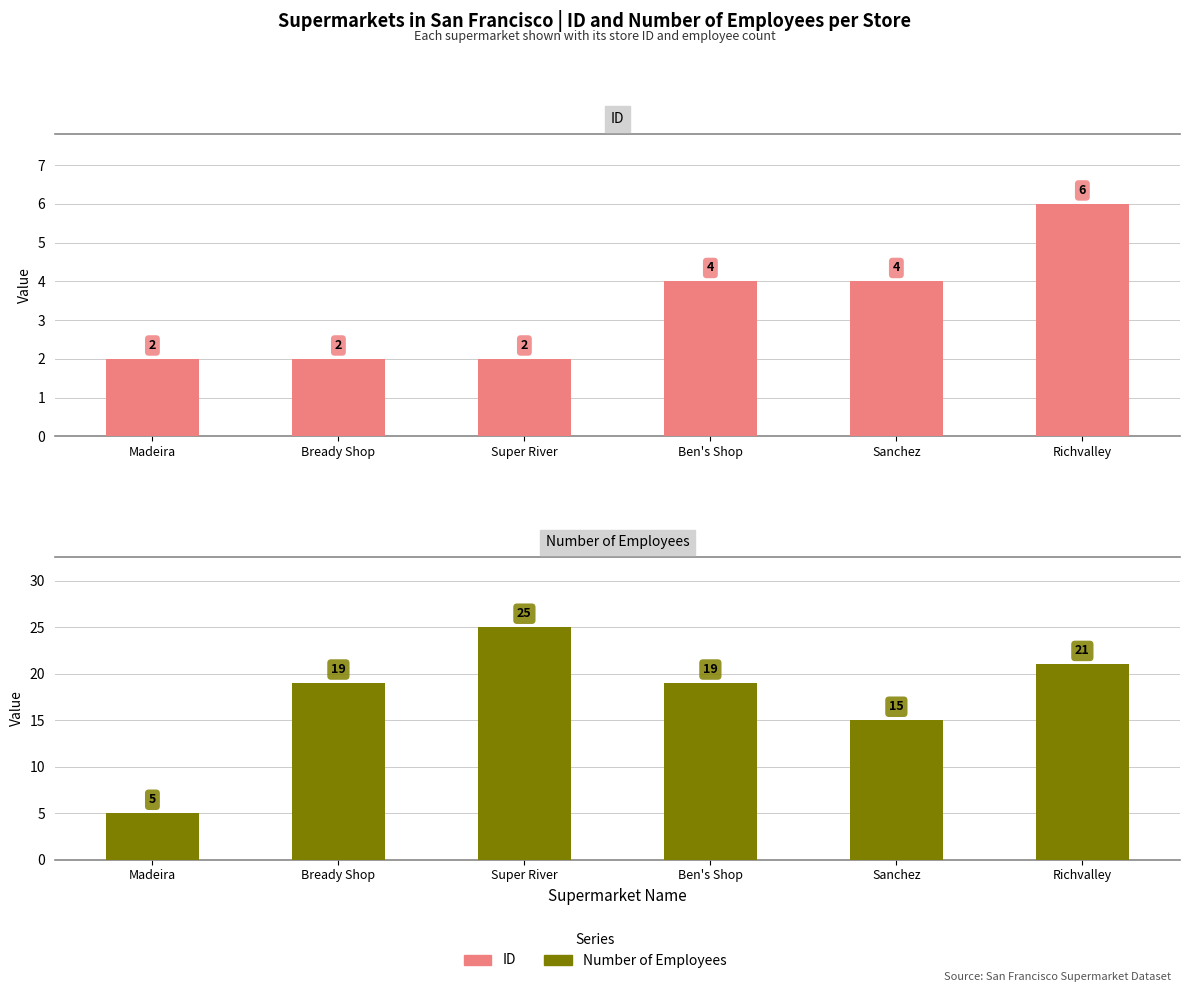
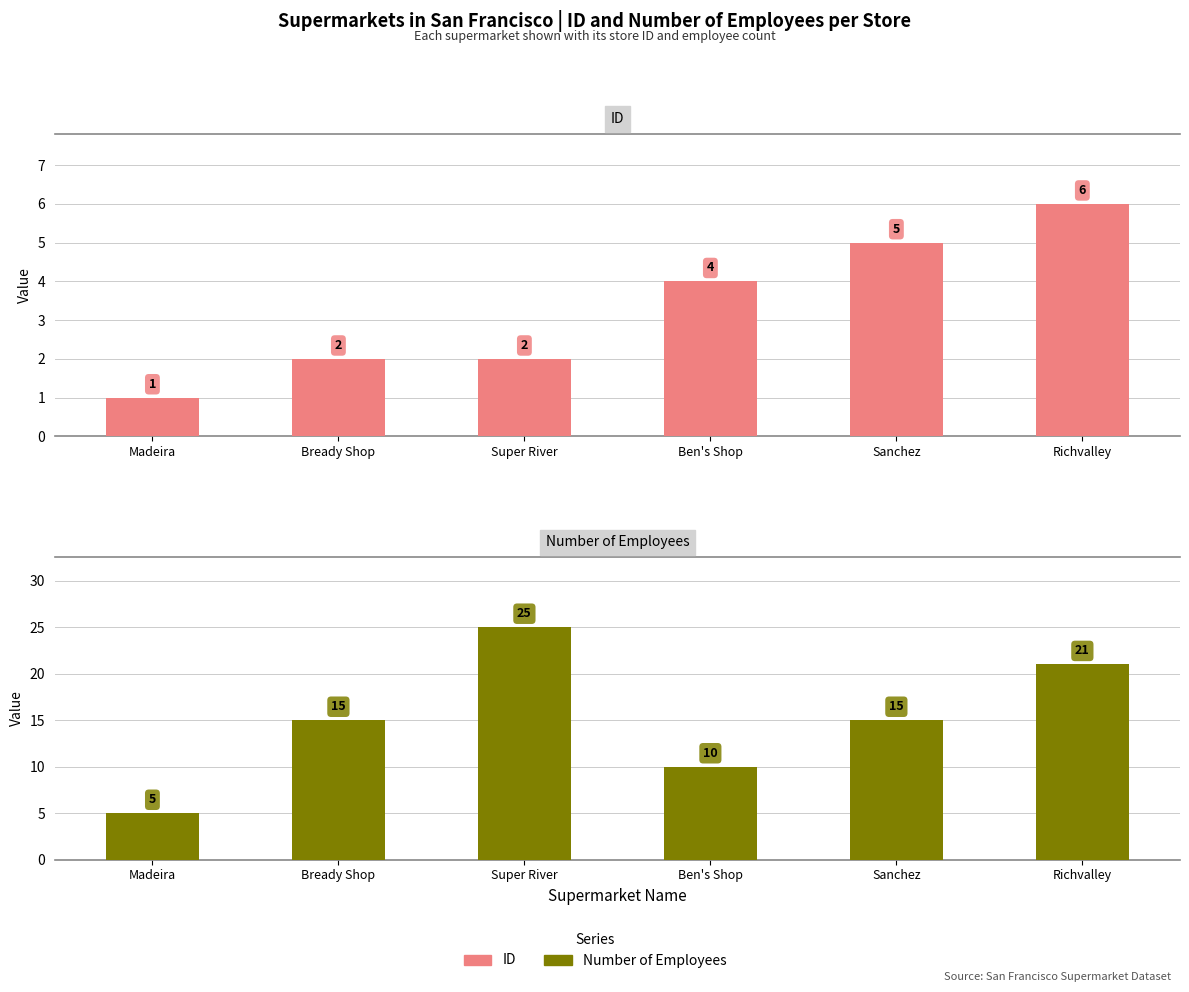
ID, Madeira: 2 -> 1
ID, Sanchez: 4 -> 5
Number of Employees, Bready Shop: 19 -> 15
Number of Employees, Ben's Shop: 19 -> 10
